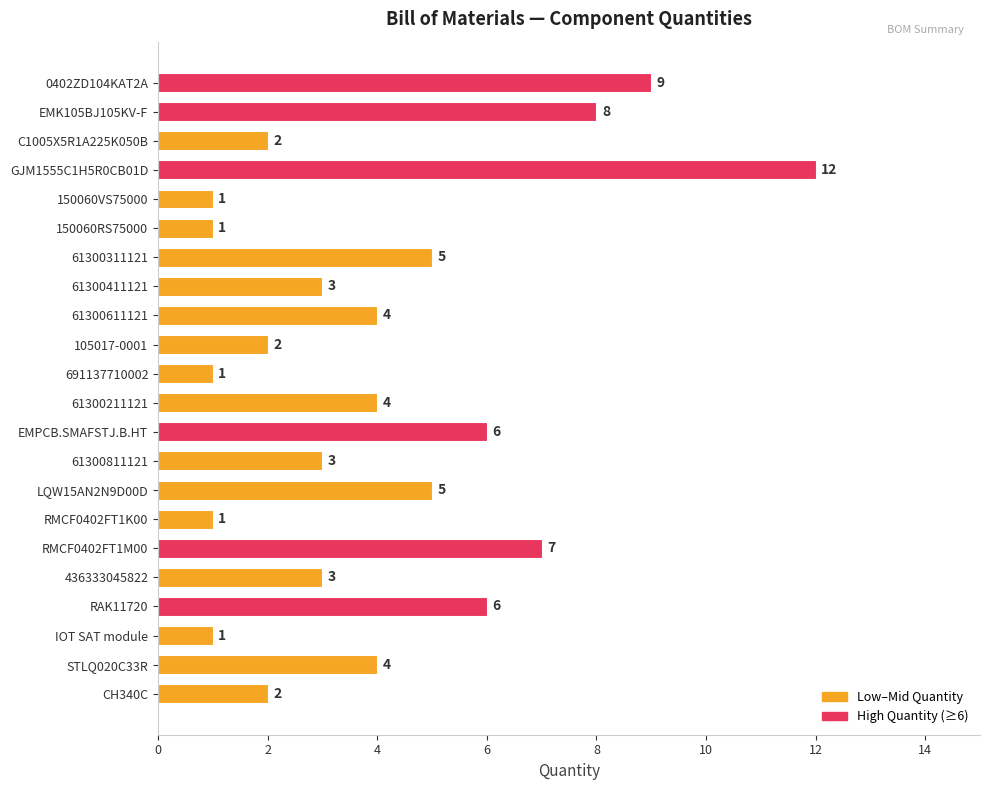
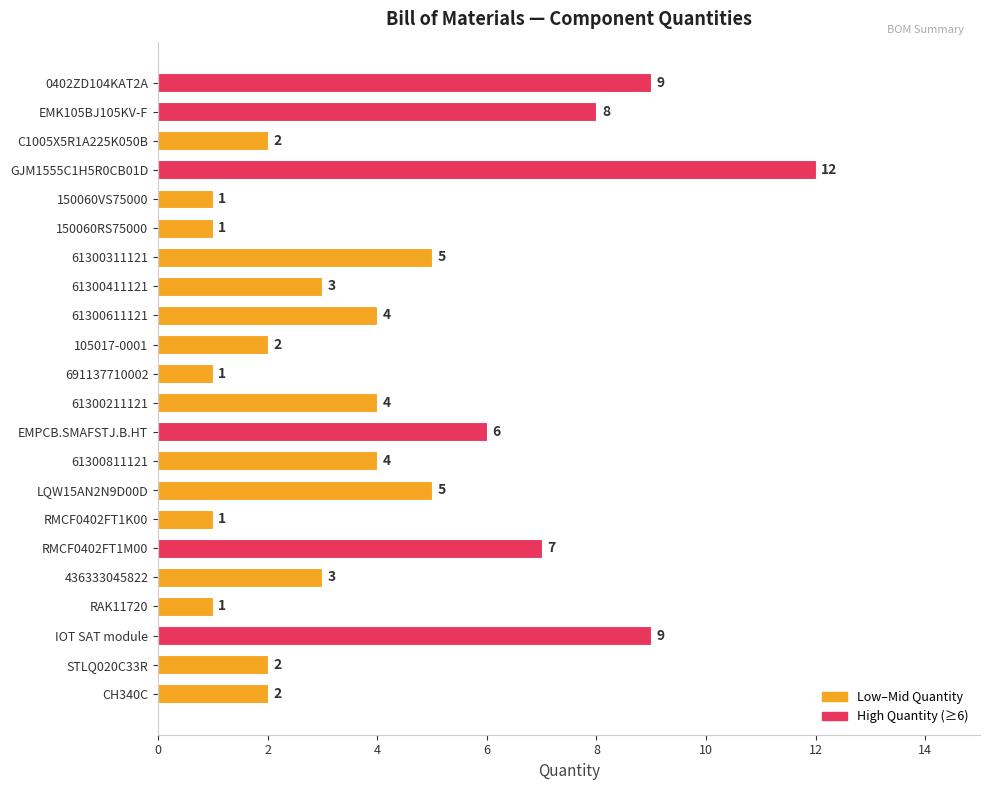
61300811121: 3 -> 4
RAK11720: 6 -> 1
IOT SAT module: 1 -> 9
STLQ020C33R: 4 -> 2
